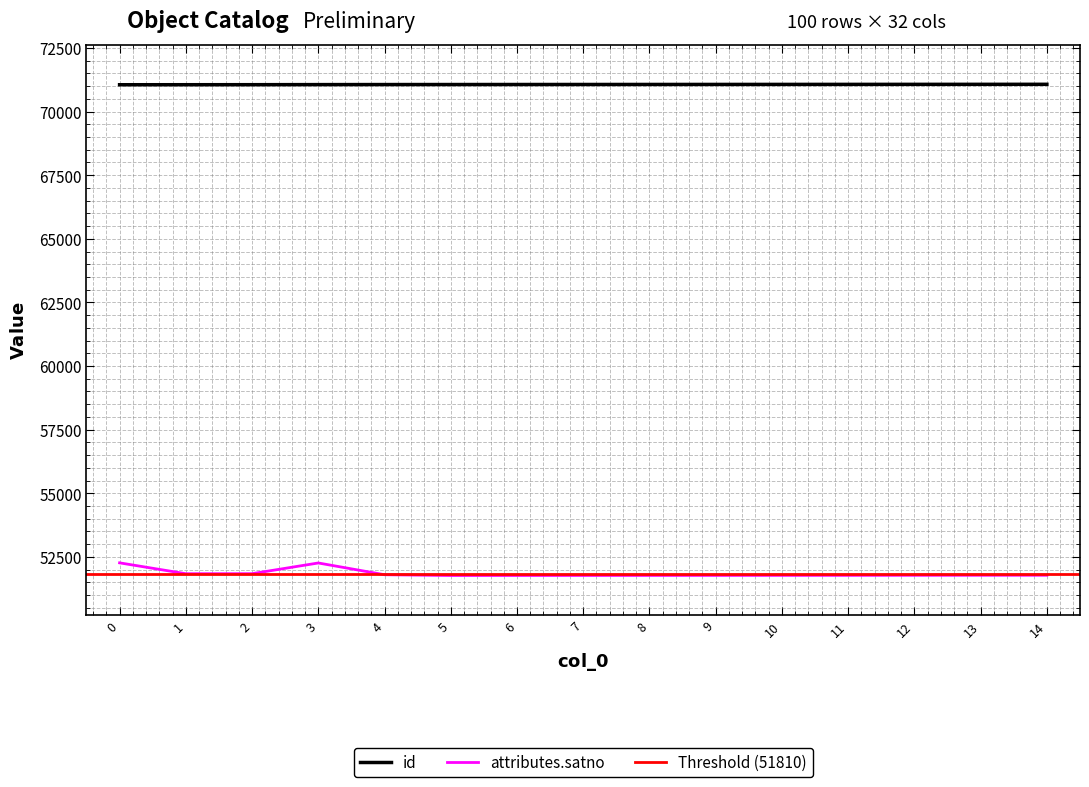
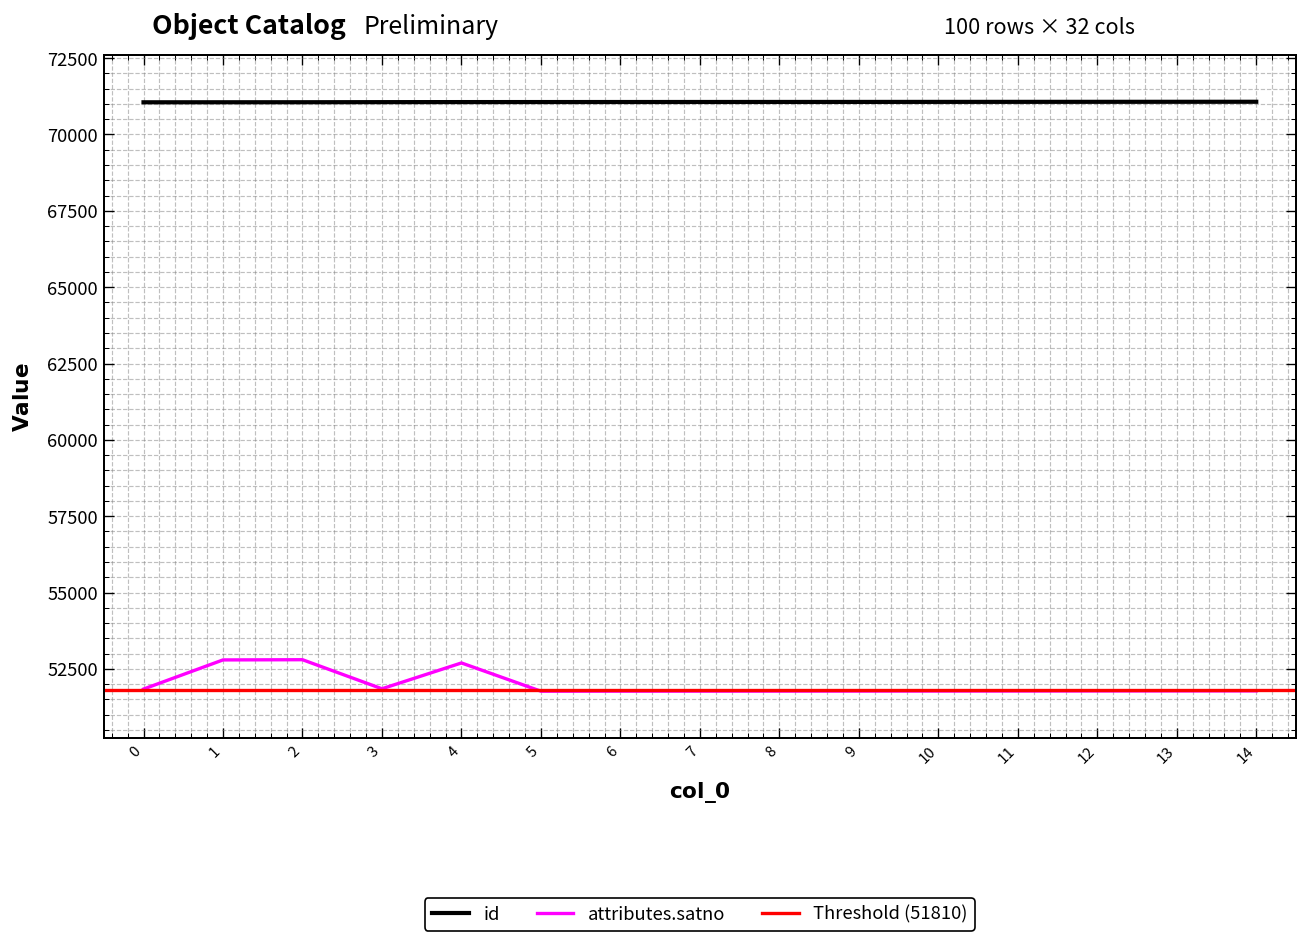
attributes.satno, 0: 52300 -> 51800
attributes.satno, 1: 51800 -> 52800
attributes.satno, 2: 51800 -> 52800
attributes.satno, 3: 52300 -> 51800
attributes.satno, 4: 51800 -> 52700
